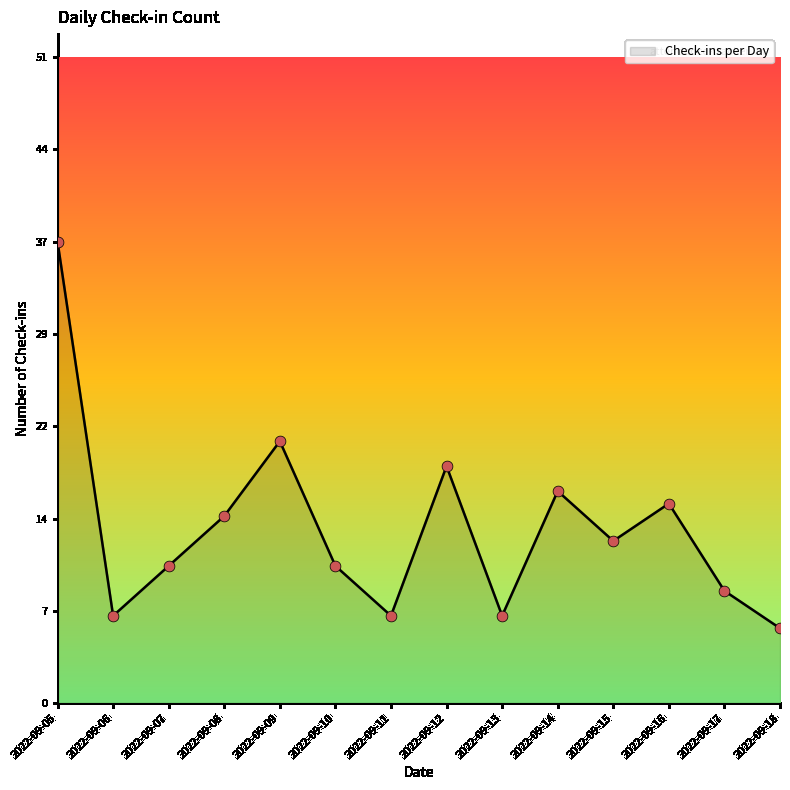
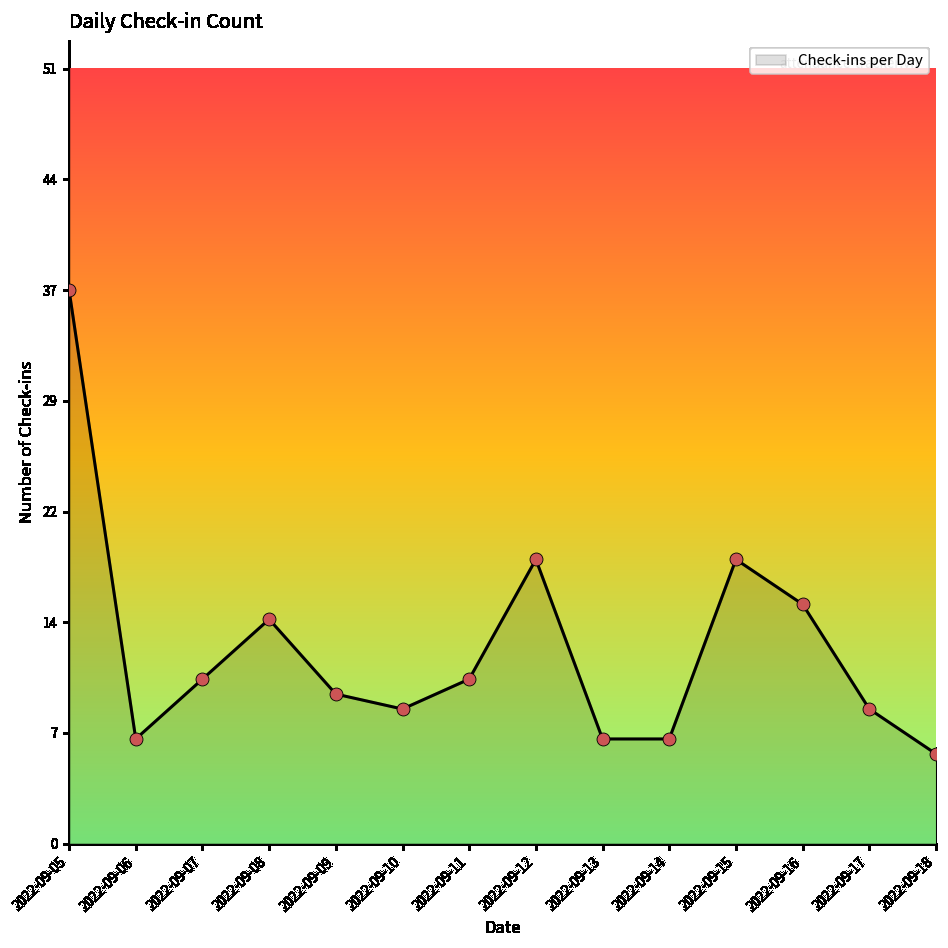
2022-09-09: 21 -> 10
2022-09-10: 11 -> 9
2022-09-11: 7 -> 11
2022-09-14: 17 -> 7
2022-09-15: 13 -> 19
